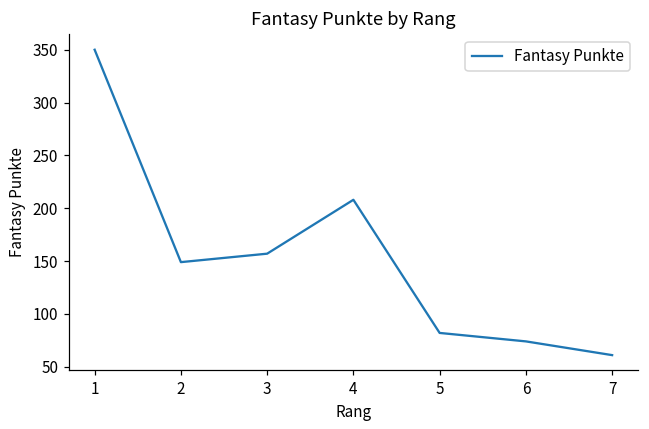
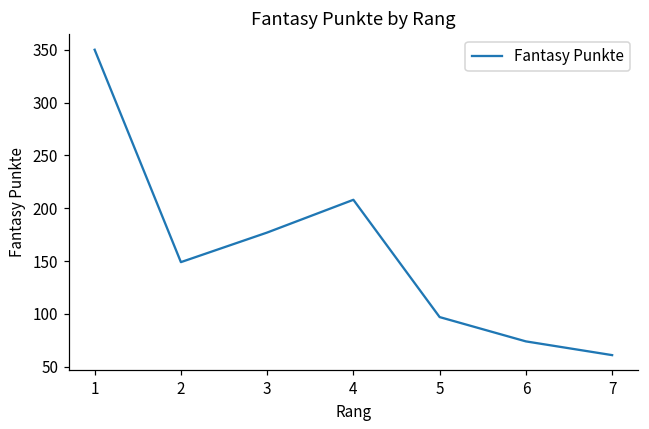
3: 160 -> 180
5: 80 -> 100
